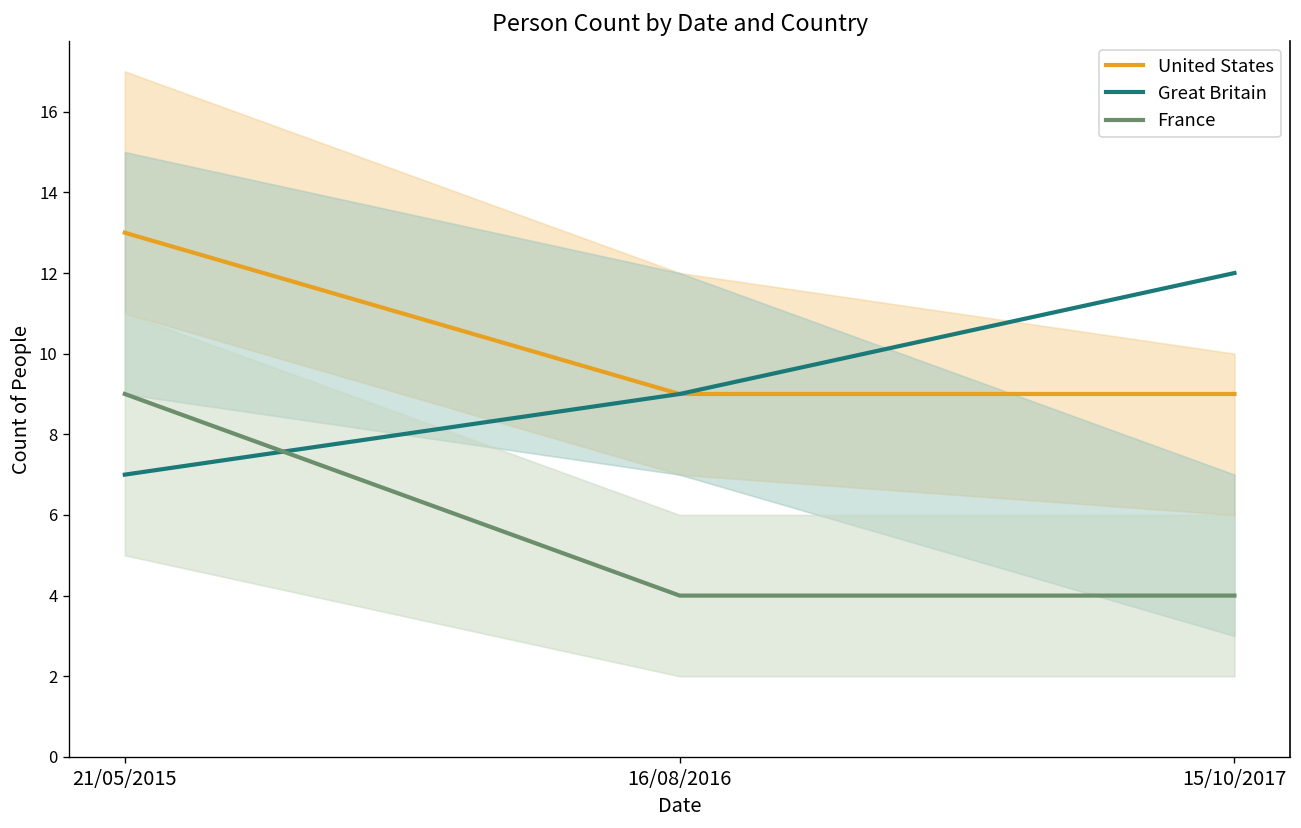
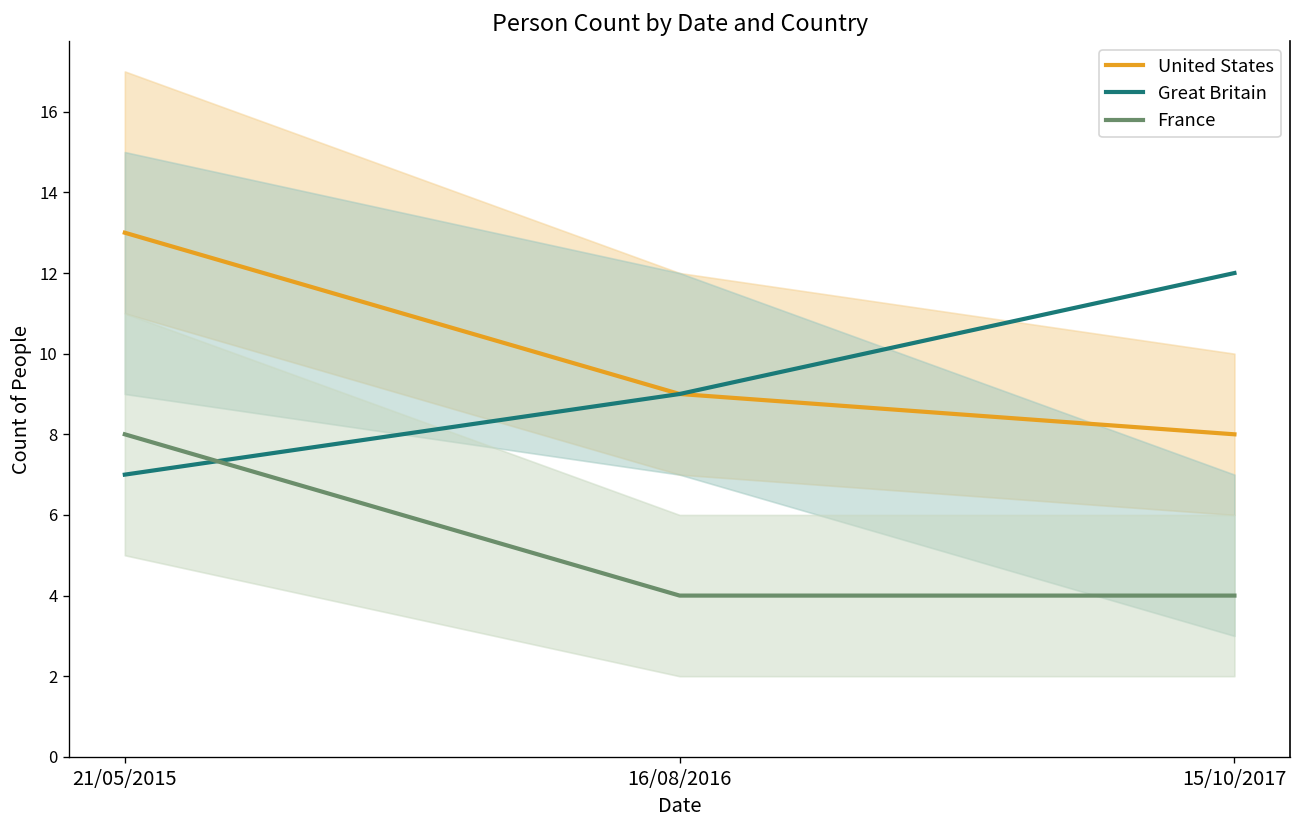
France, 21/05/2015: 9 -> 8
United States, 15/10/2017: 9 -> 8
